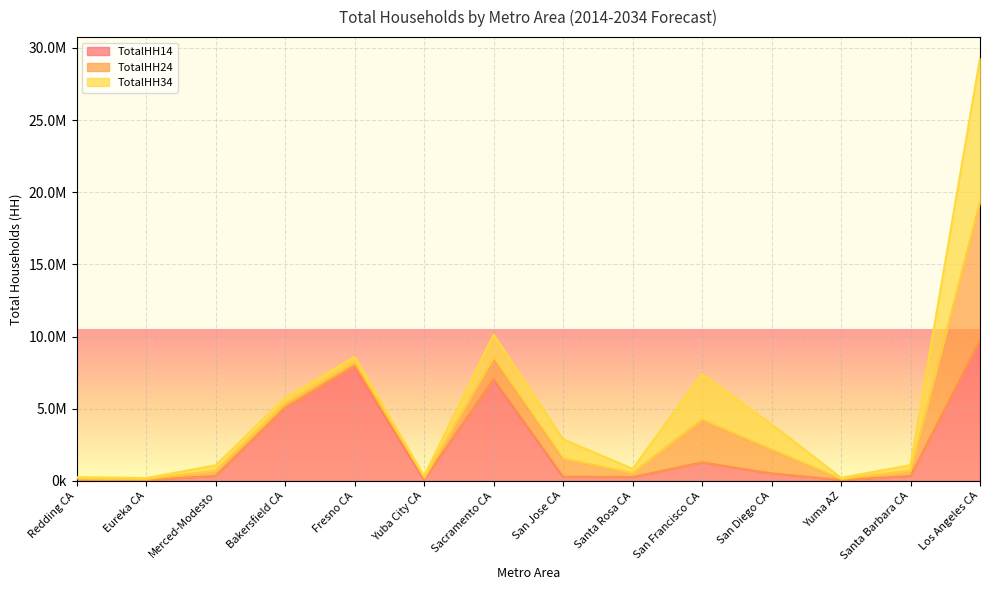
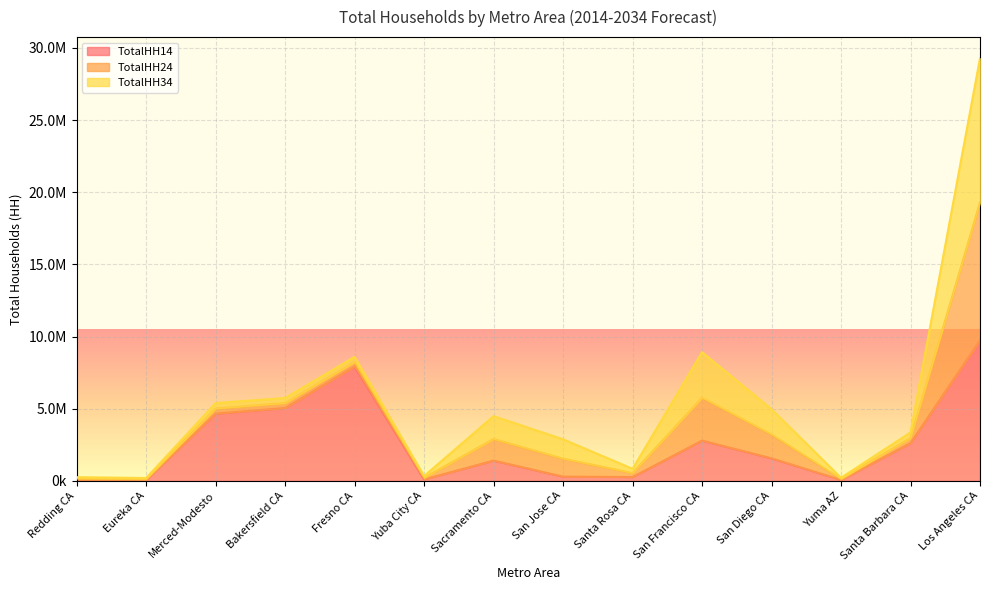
TotalHH14, Merced-Modesto: 300000 -> 4700000
TotalHH14, Sacramento CA: 7100000 -> 1400000
TotalHH14, San Francisco CA: 1300000 -> 2800000
TotalHH14, San Diego CA: 500000 -> 1600000
TotalHH14, Santa Barbara CA: 300000 -> 2600000
